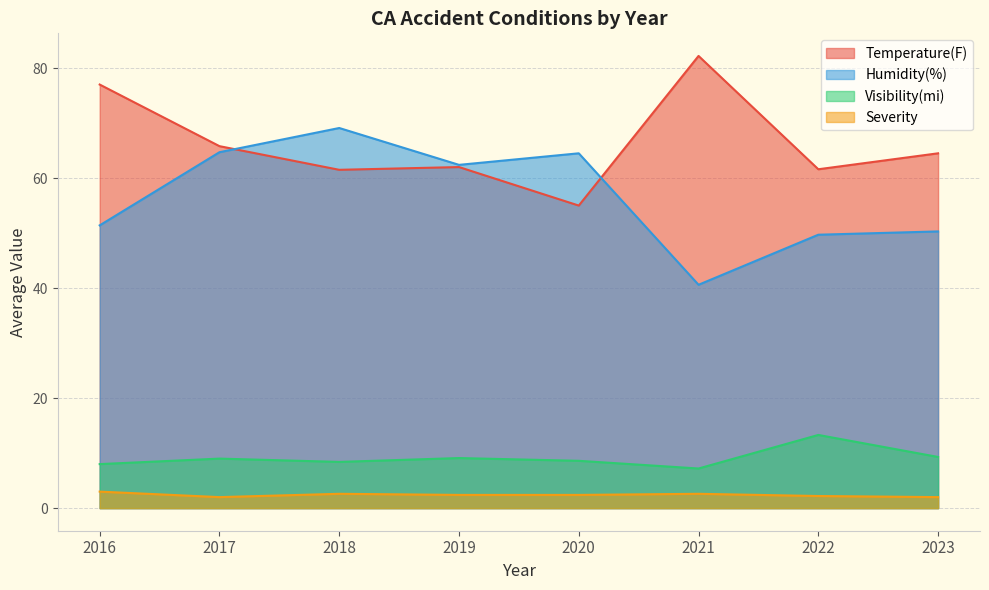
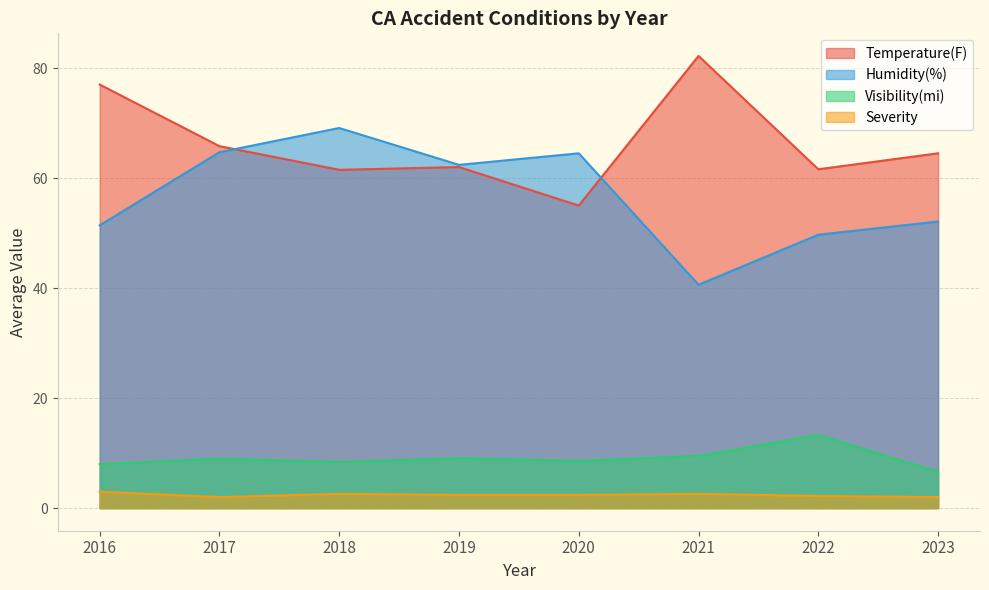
Visibility(mi), 2021: 7 -> 10
Humidity(%), 2023: 50 -> 52
Visibility(mi), 2023: 9 -> 7
